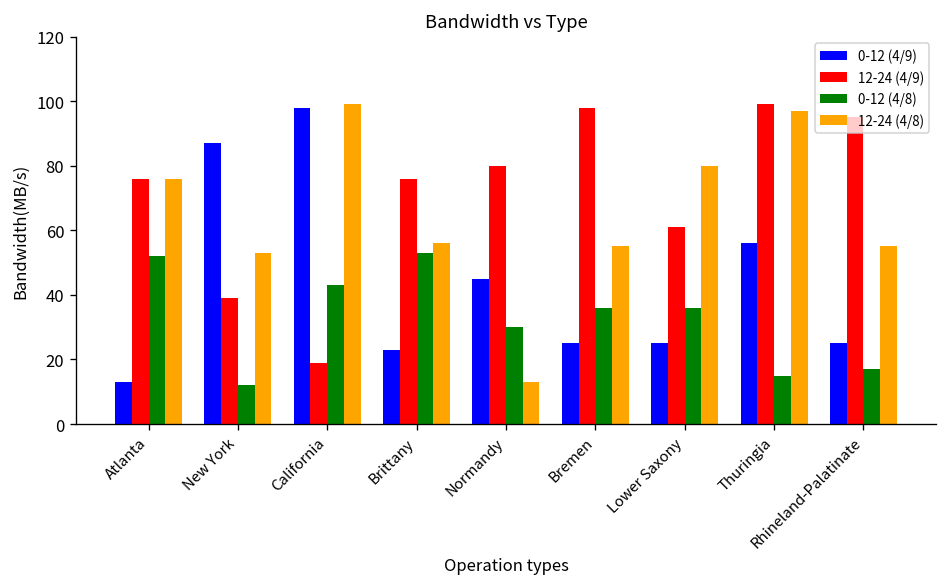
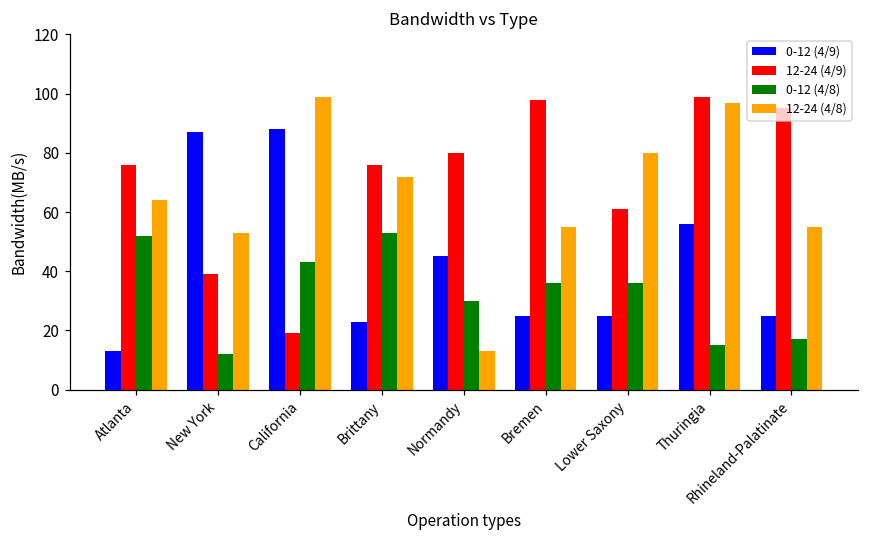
12-24 (4/8), Atlanta: 76 -> 64
0-12 (4/9), California: 98 -> 88
12-24 (4/8), Brittany: 56 -> 72
